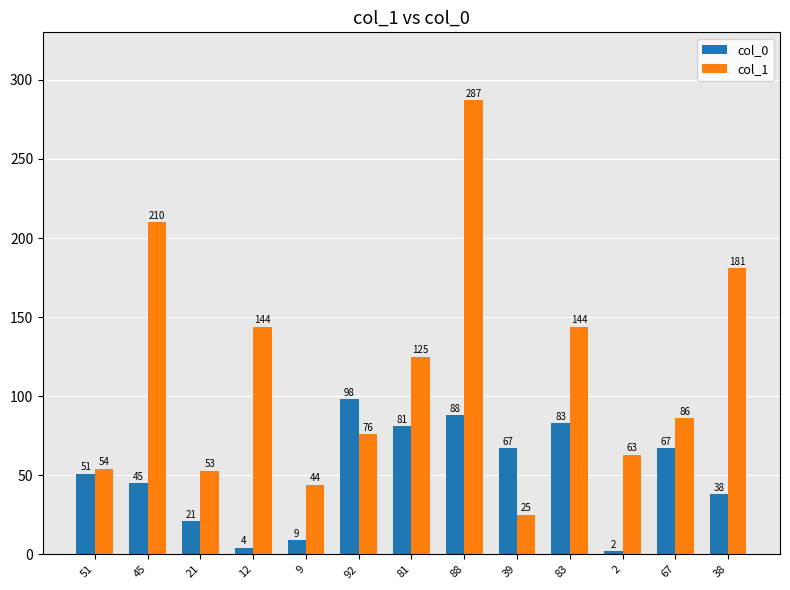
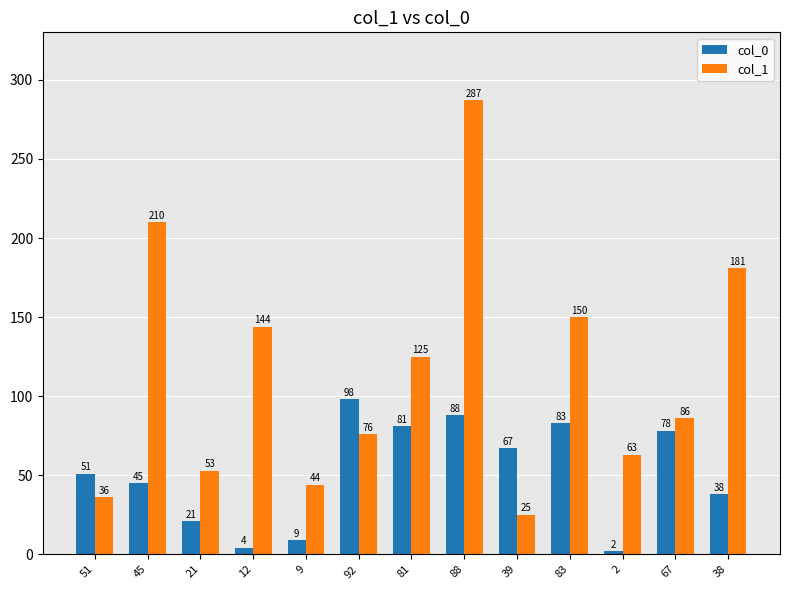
col_1, 51: 54 -> 36
col_1, 83: 144 -> 150
col_0, 67: 67 -> 78
